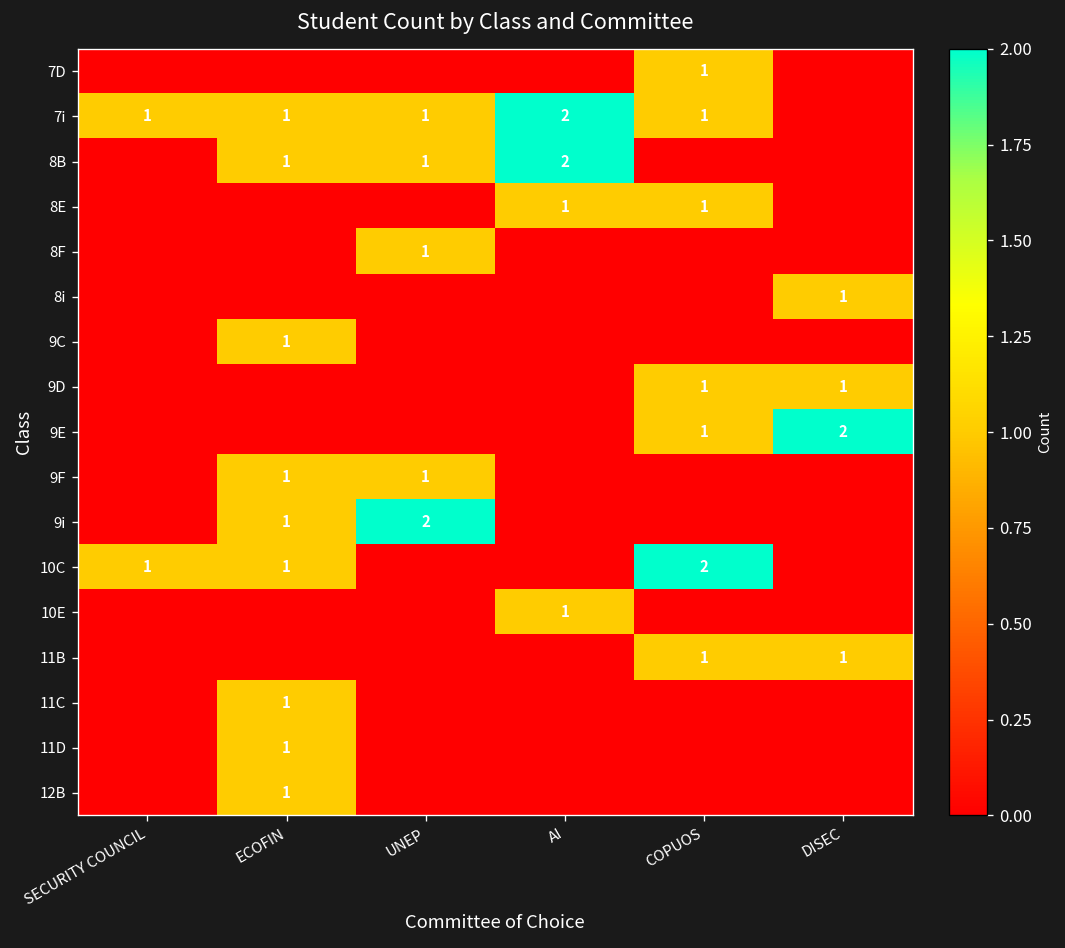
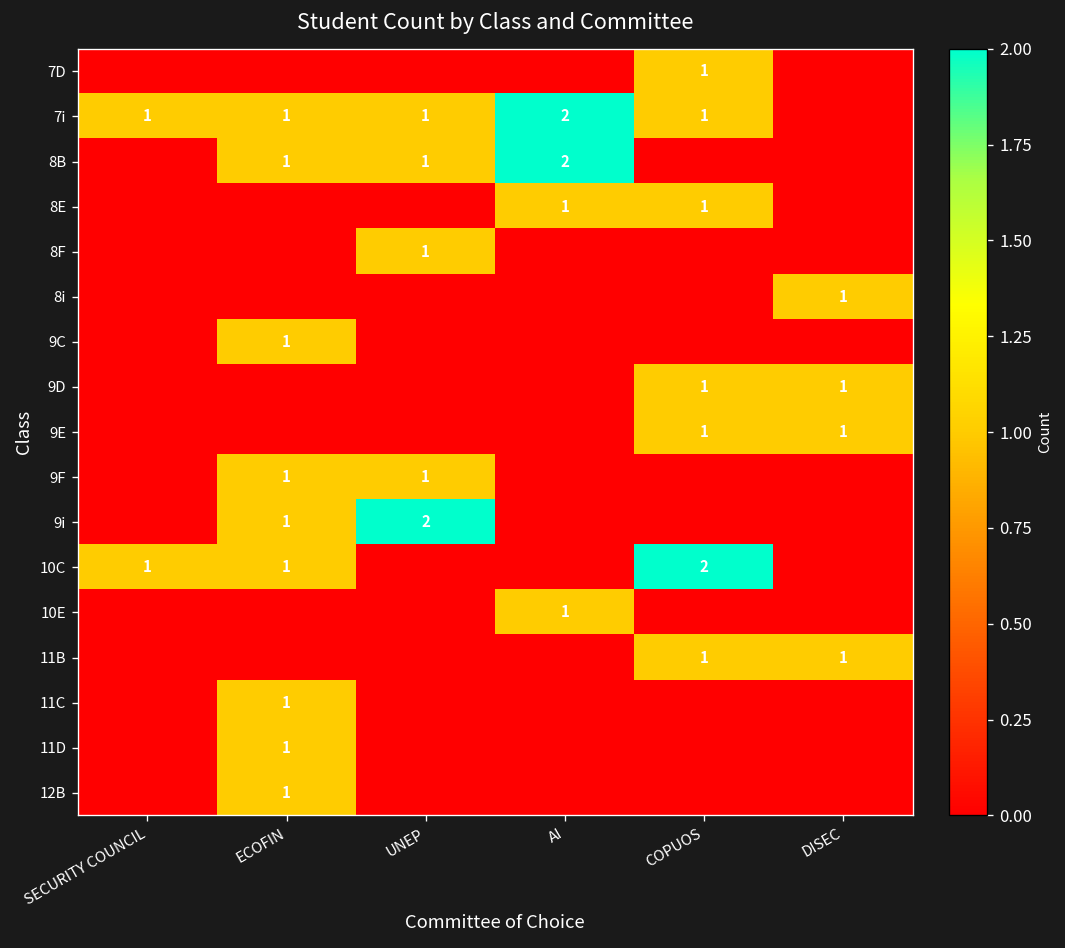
9E, DISEC: 2 -> 1
